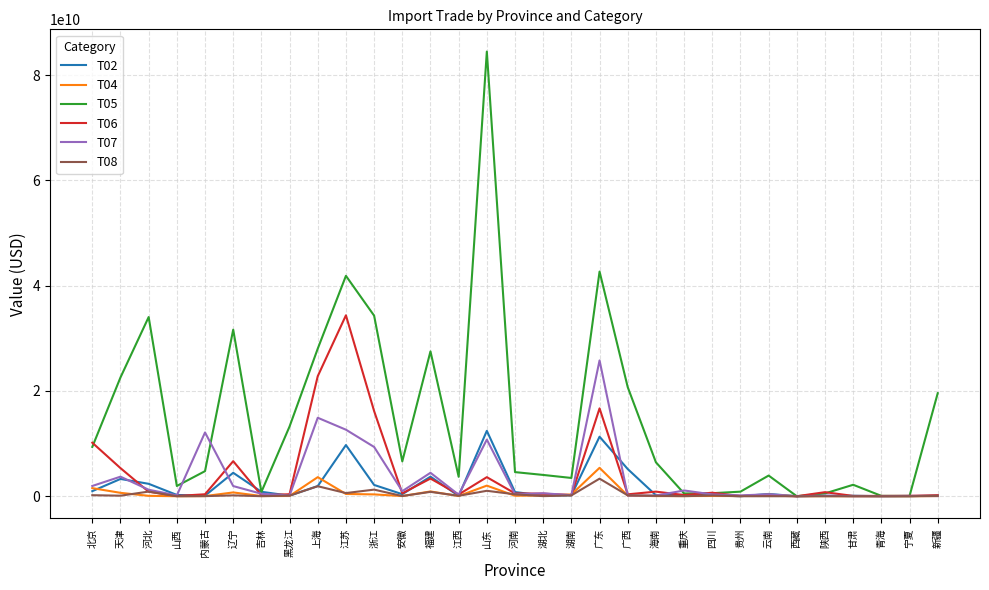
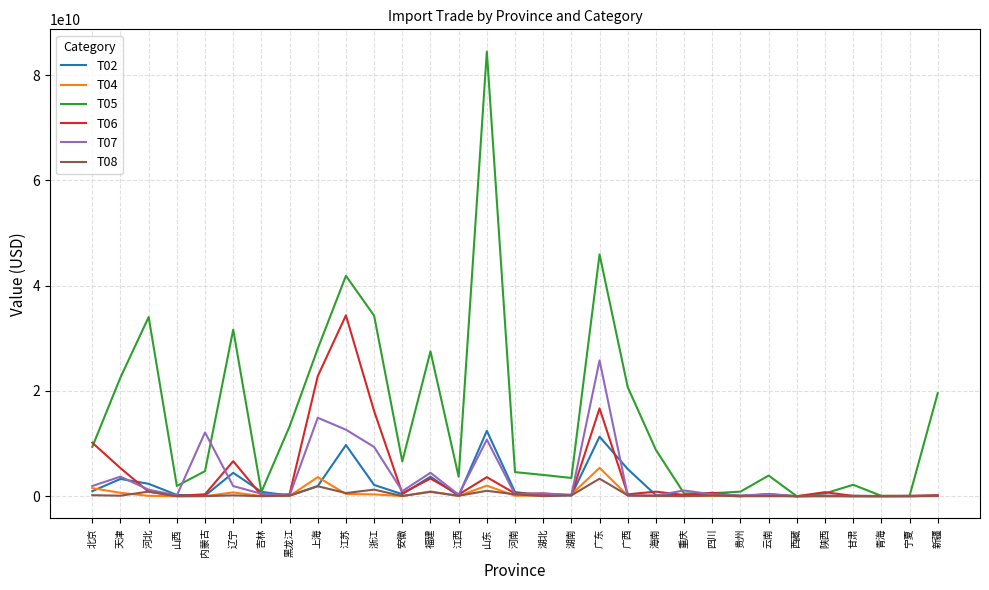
T05, 广东: 43000000000 -> 46000000000
T05, 海南: 6000000000 -> 9000000000
